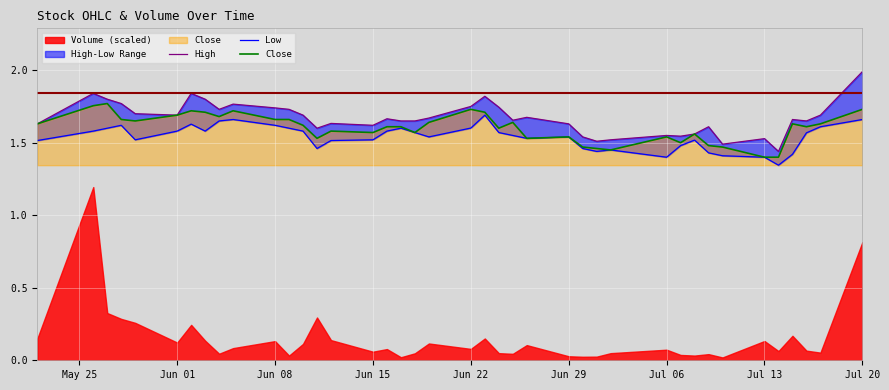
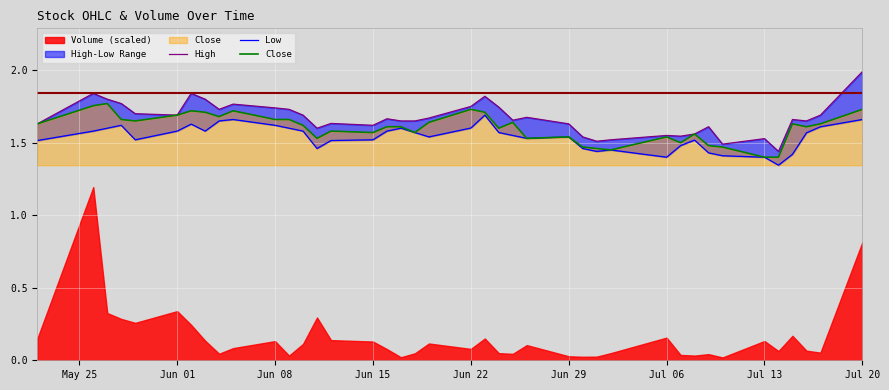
Volume (scaled), Jun 01: 0.12 -> 0.34
Volume (scaled), Jun 15: 0.06 -> 0.13
Volume (scaled), Jul 06: 0.07 -> 0.16
